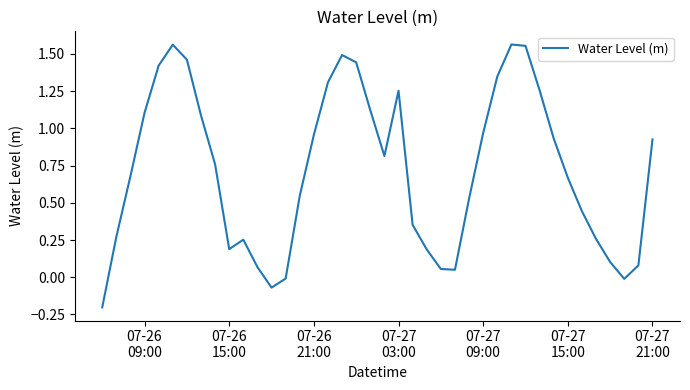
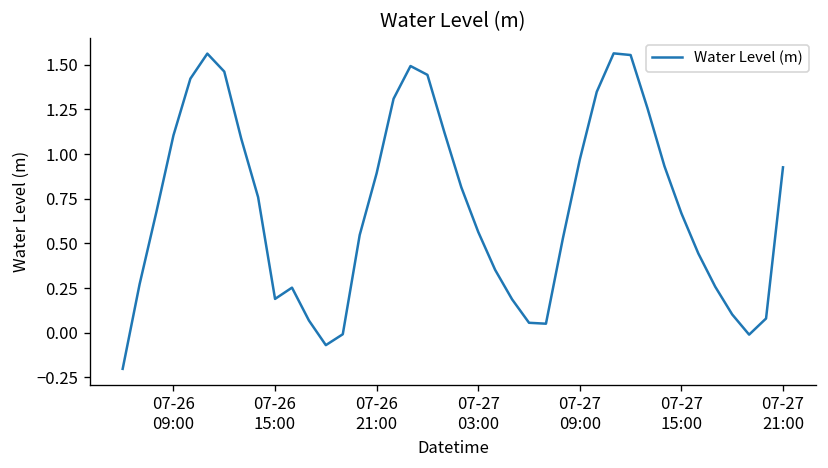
07-26 21:00: 0.96 -> 0.89
07-27 03:00: 1.25 -> 0.56
